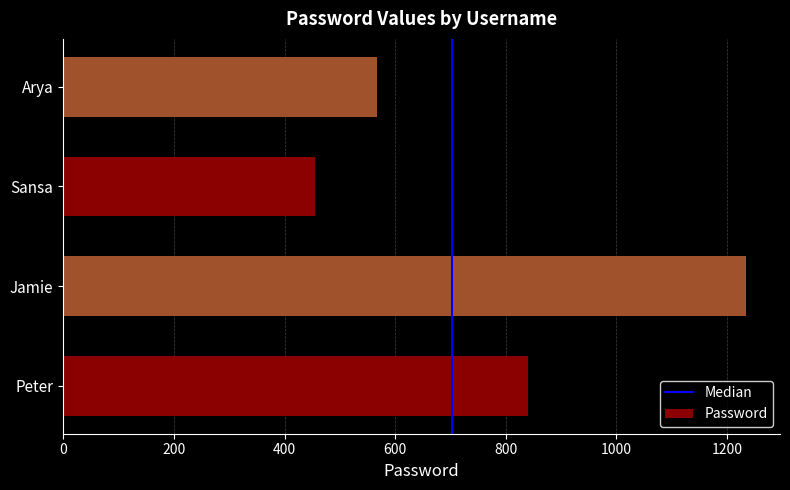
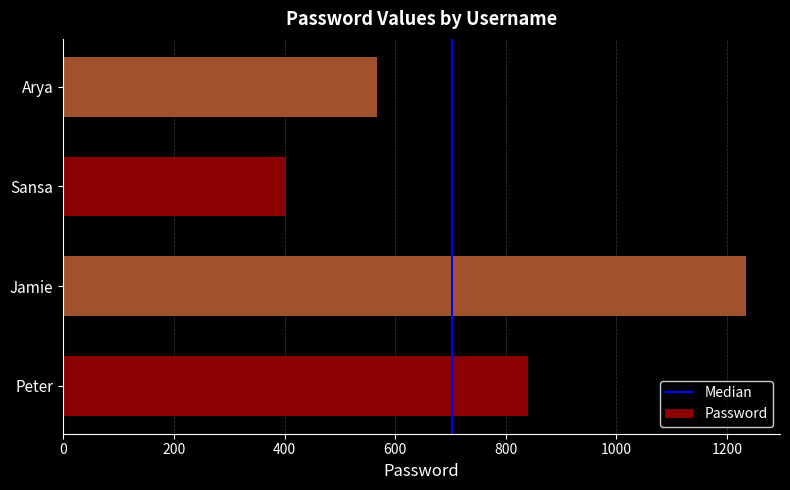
Sansa: 460 -> 400
